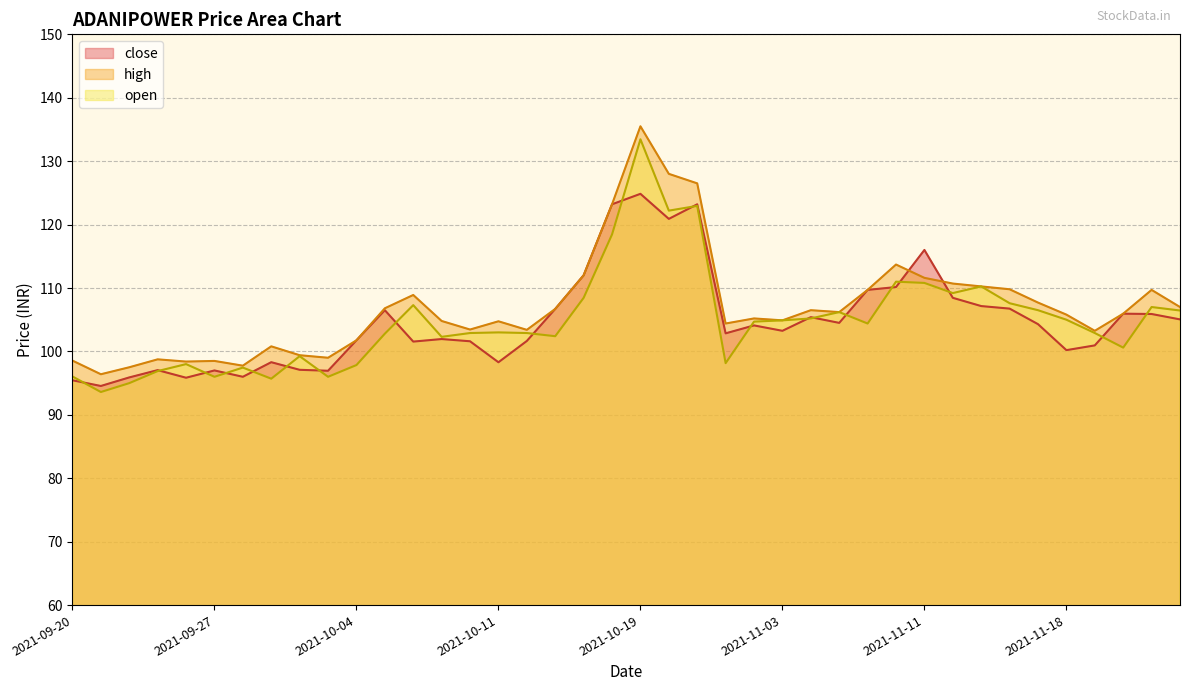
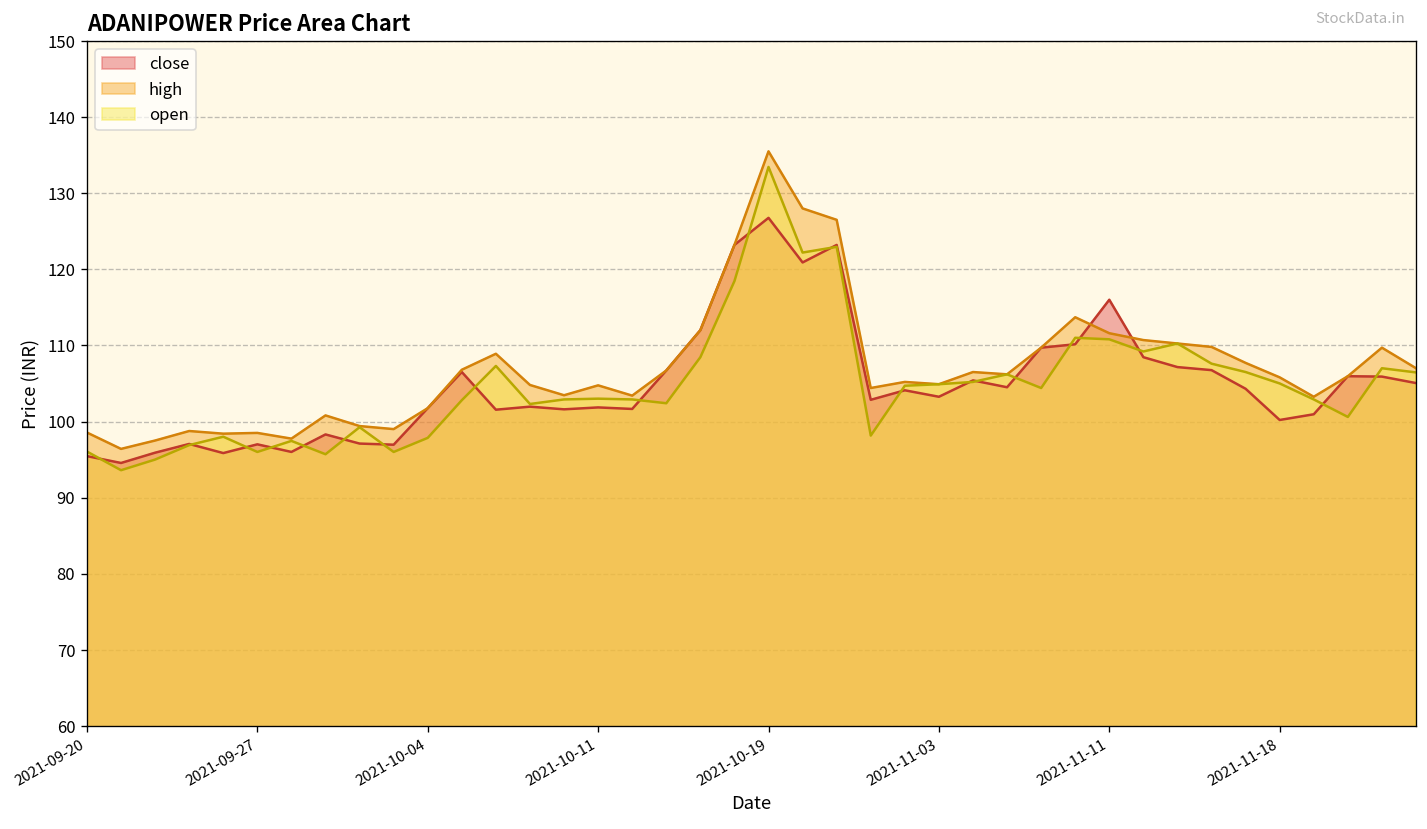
close, 2021-10-11: 98 -> 102
close, 2021-10-19: 125 -> 127
